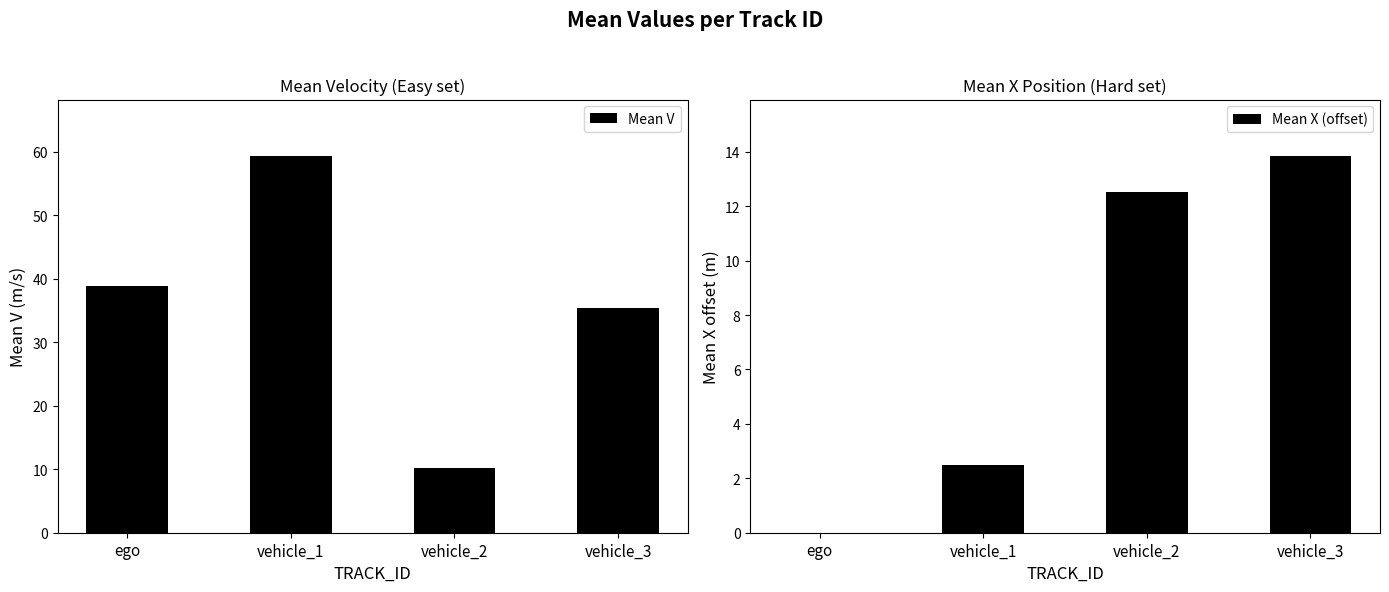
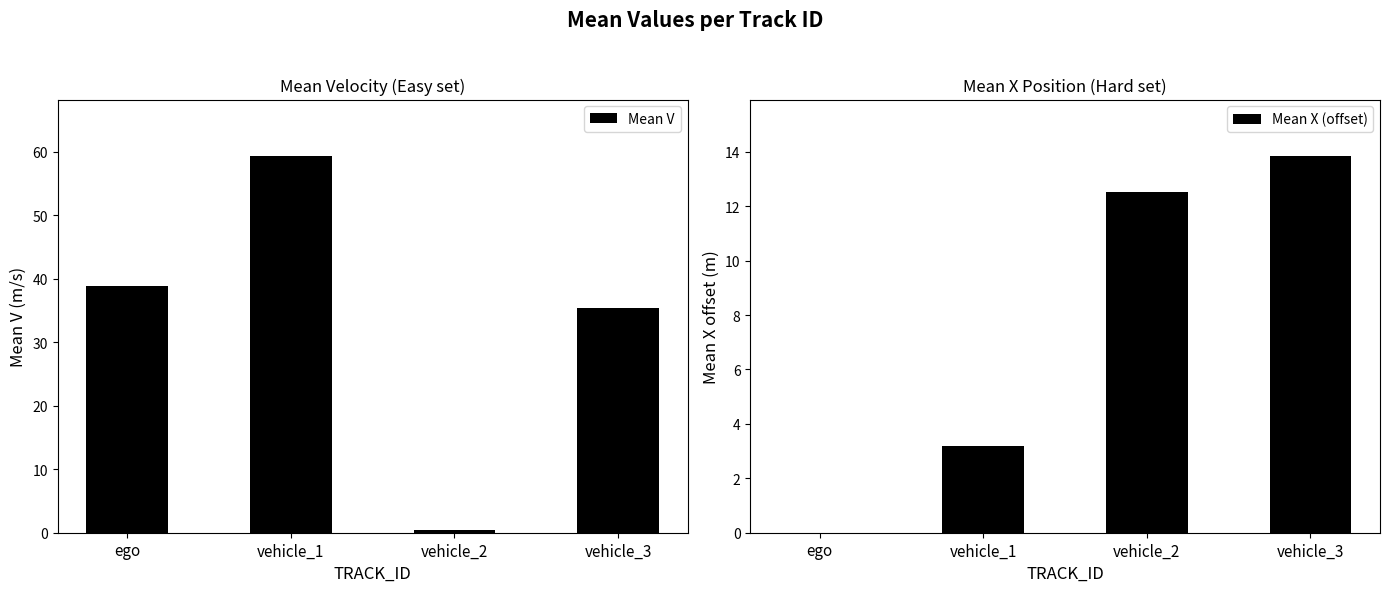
Mean Velocity (Easy set), vehicle_2: 10 -> 0
Mean X Position (Hard set), vehicle_1: 2.5 -> 3.2
